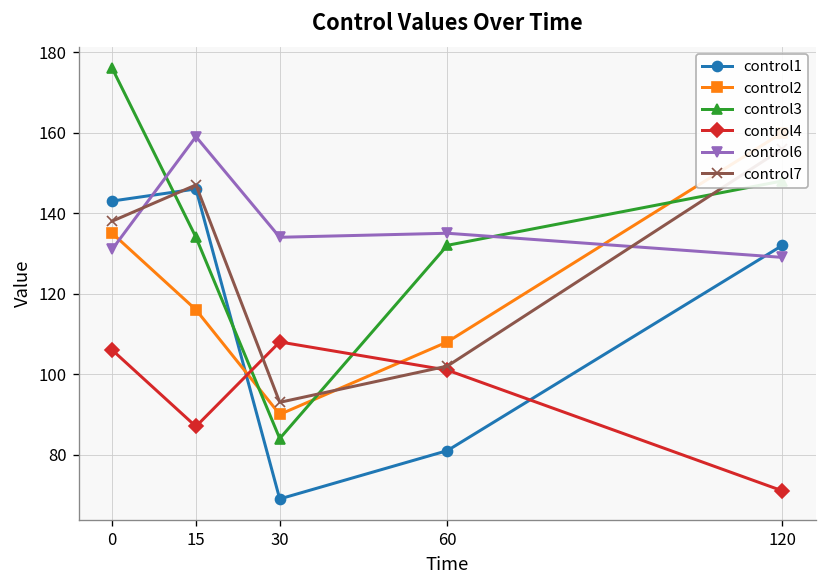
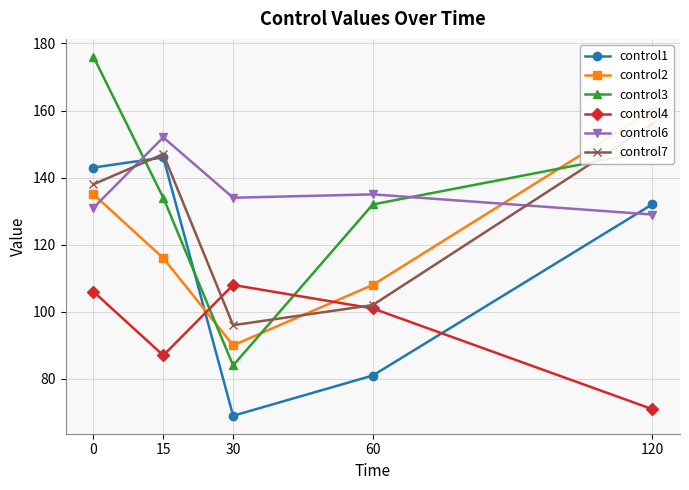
control6, 15: 159 -> 152
control7, 30: 93 -> 96
